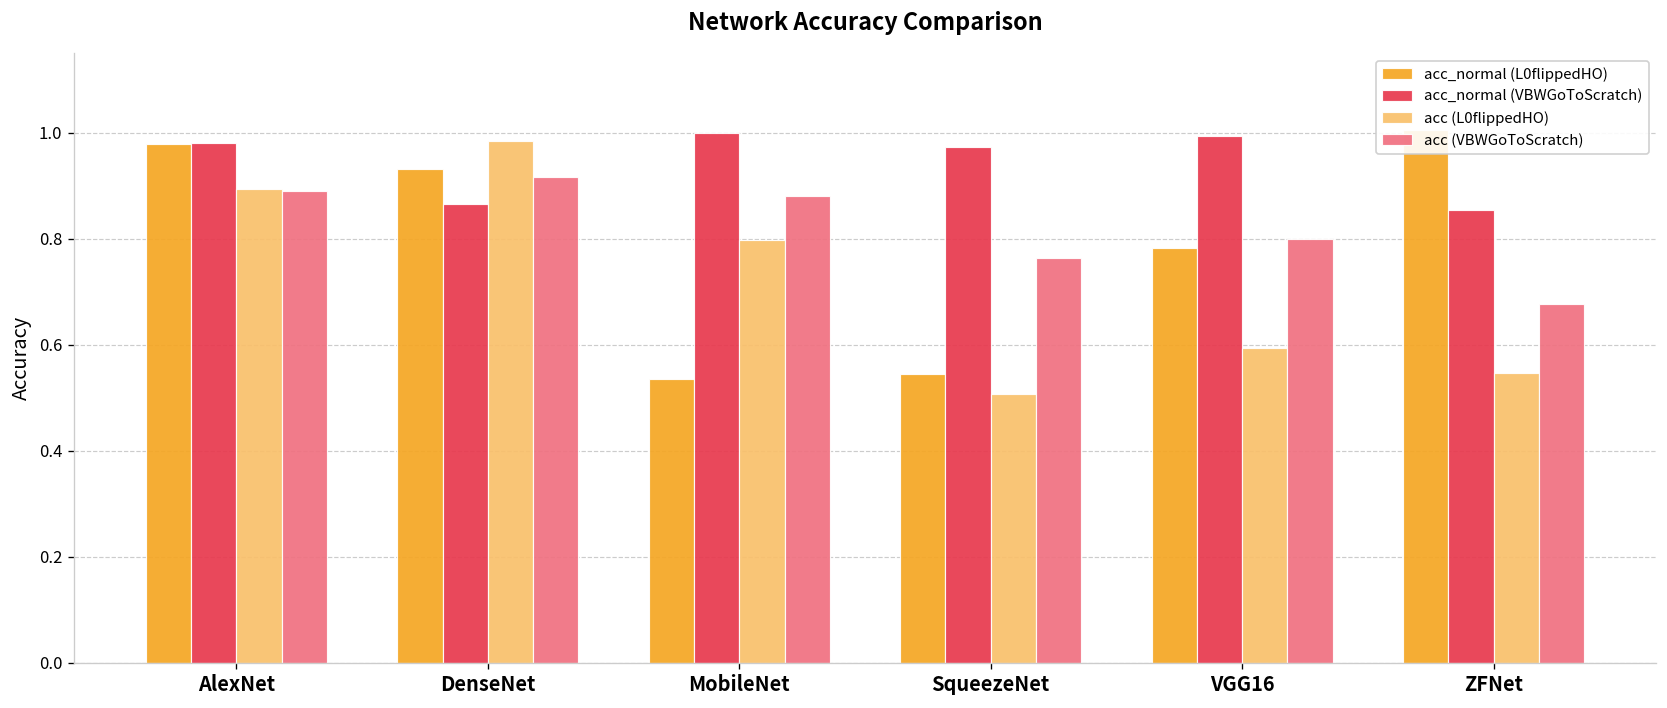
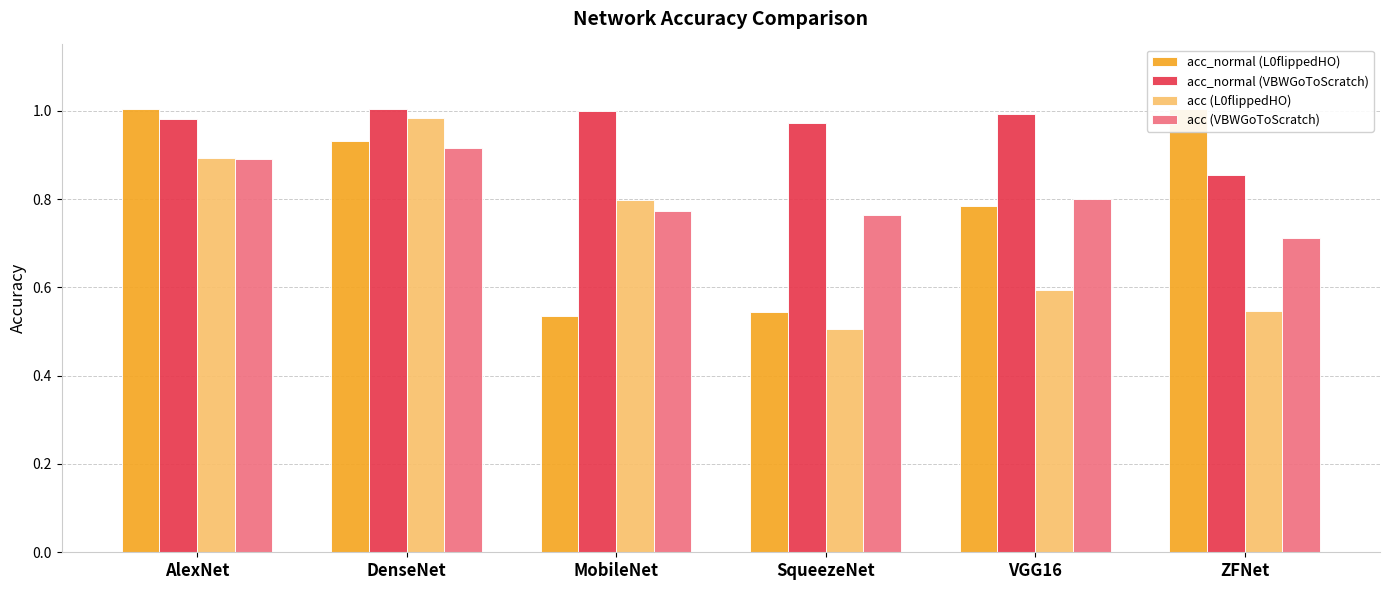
acc_normal (L0flippedHO), AlexNet: 0.98 -> 1.00
acc_normal (VBWGoToScratch), DenseNet: 0.87 -> 1.00
acc (VBWGoToScratch), MobileNet: 0.88 -> 0.77
acc (VBWGoToScratch), ZFNet: 0.68 -> 0.71
